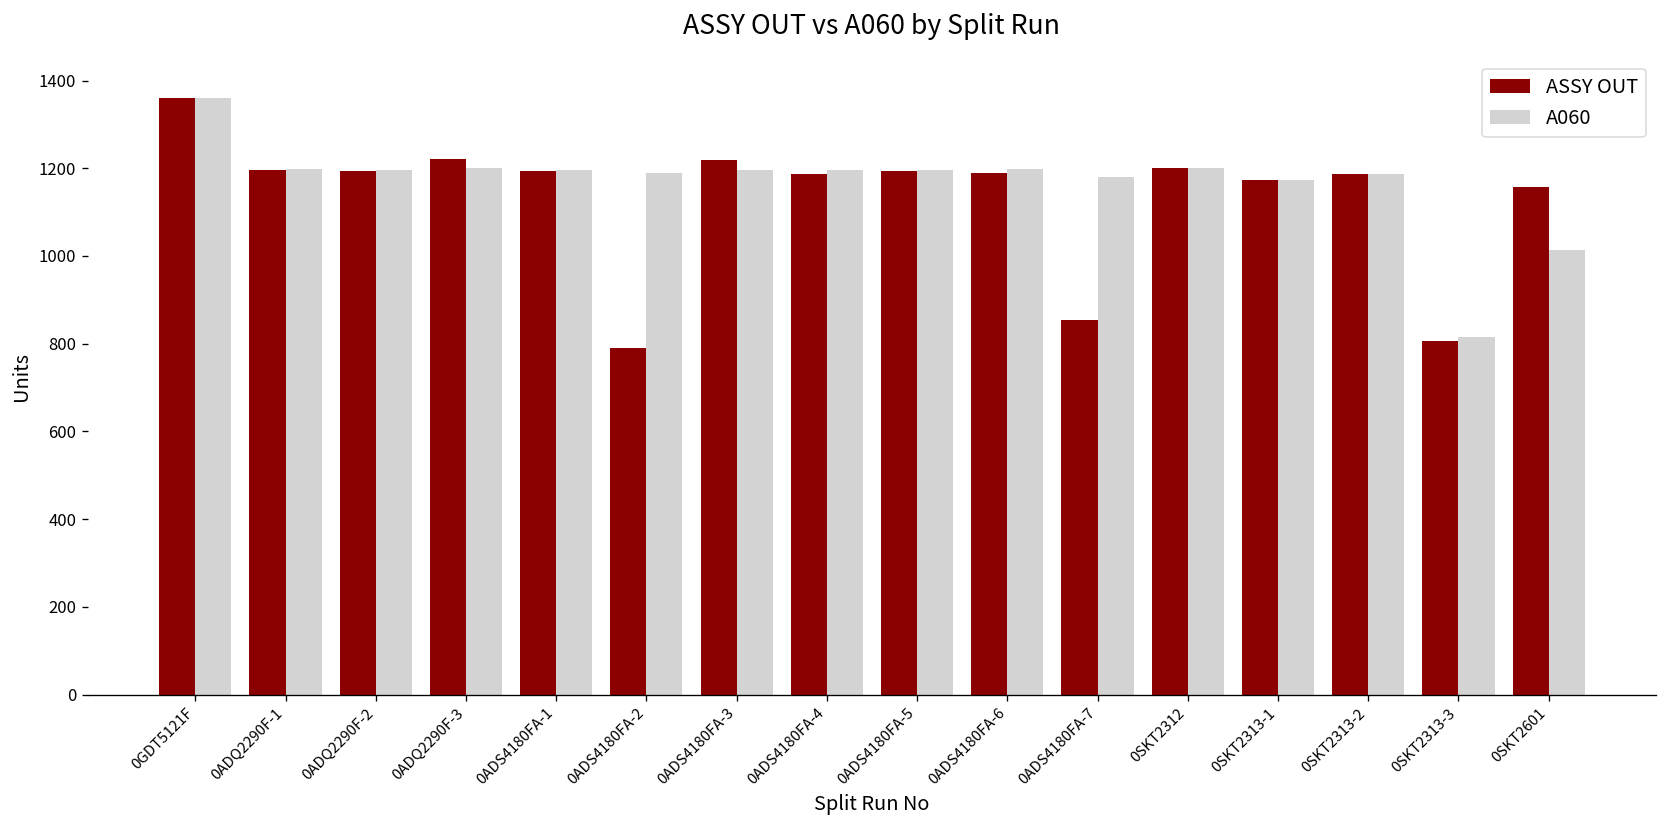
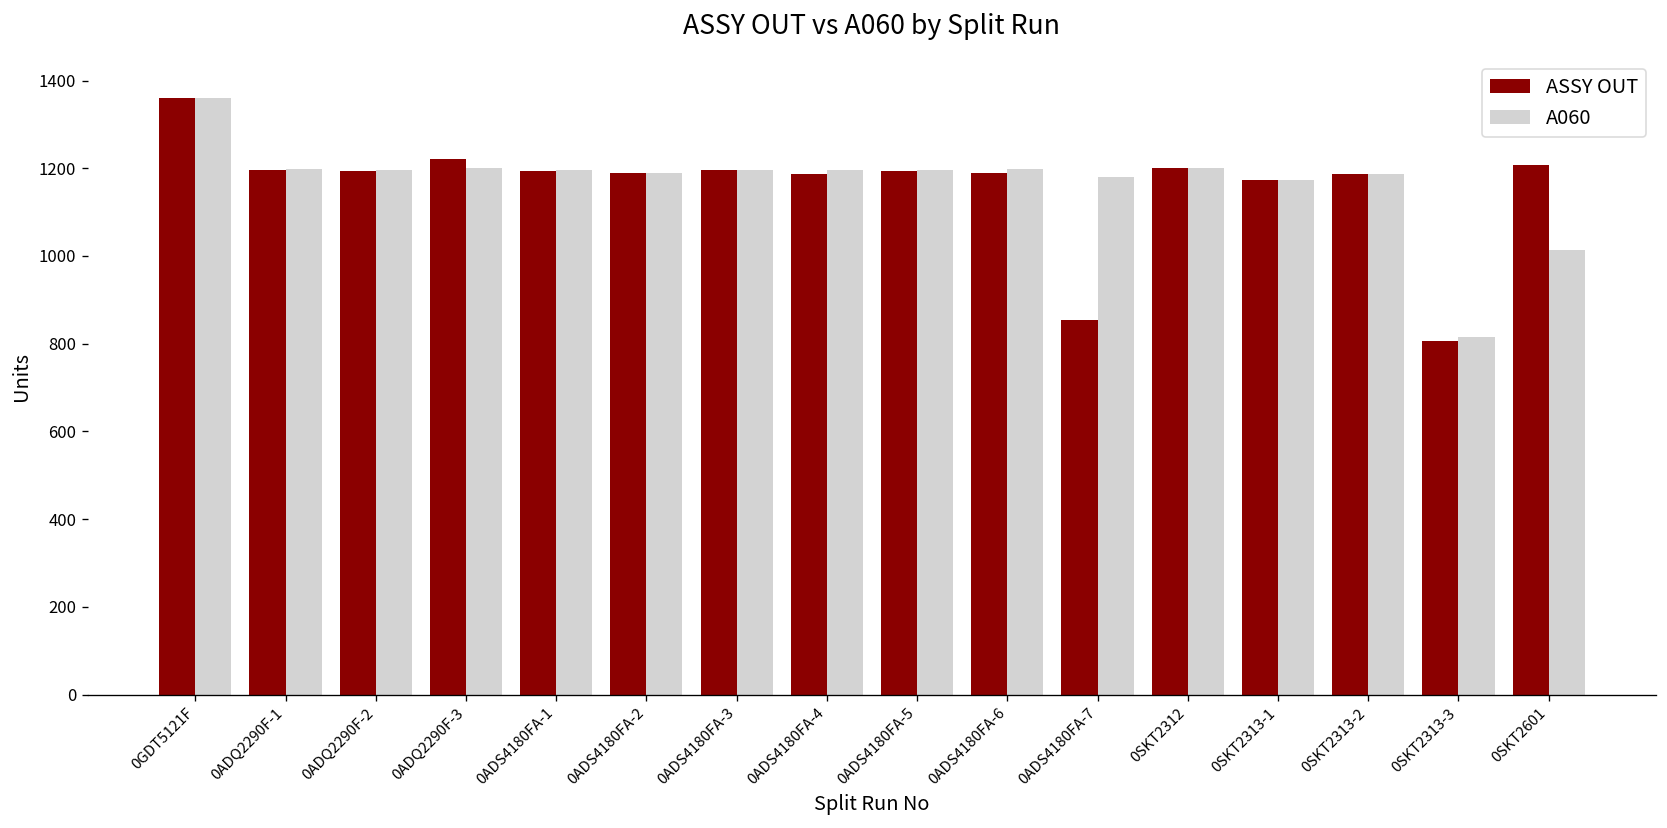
ASSY OUT, 0ADS4180FA-2: 790 -> 1190
ASSY OUT, 0ADS4180FA-3: 1220 -> 1200
ASSY OUT, 0SKT2601: 1160 -> 1210
